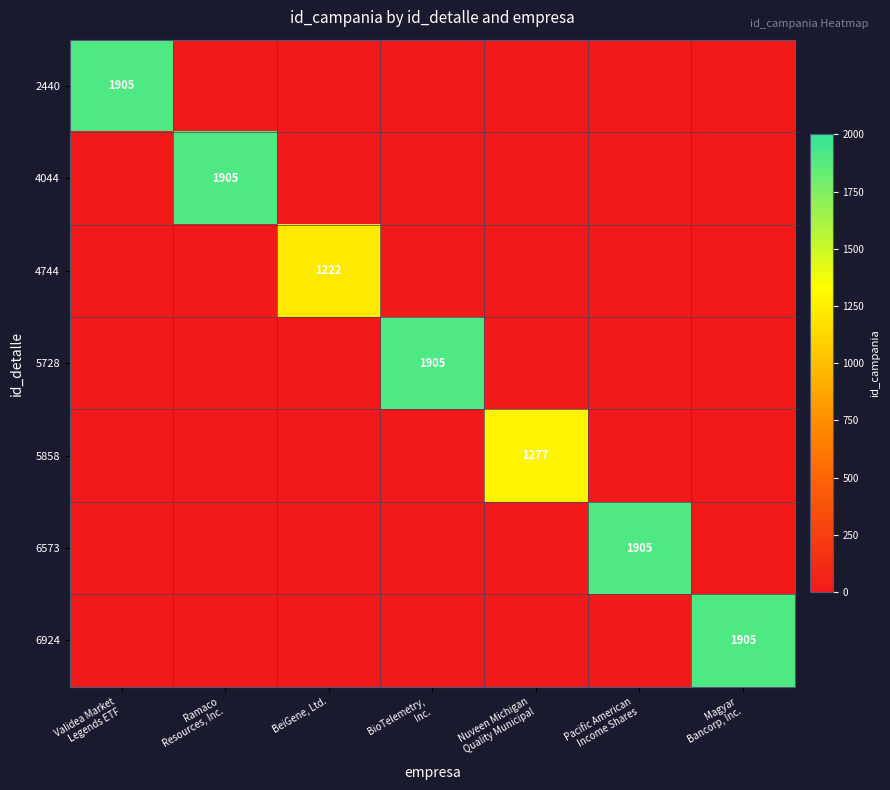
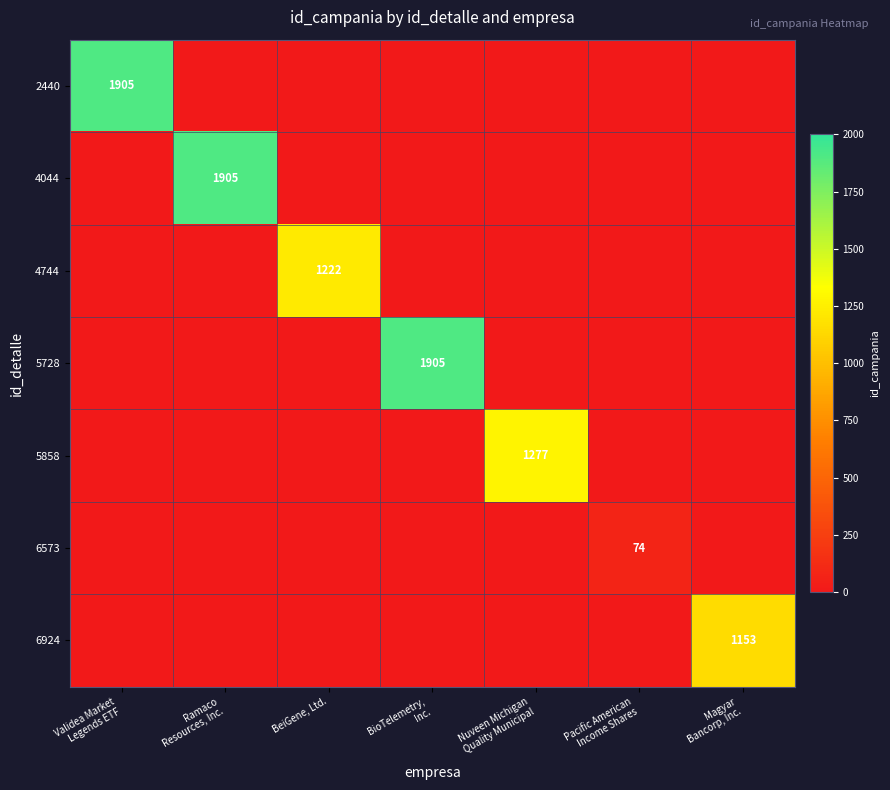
6573, Pacific American Income Shares: 1905 -> 74
6924, Magyar Bancorp, Inc.: 1905 -> 1153
